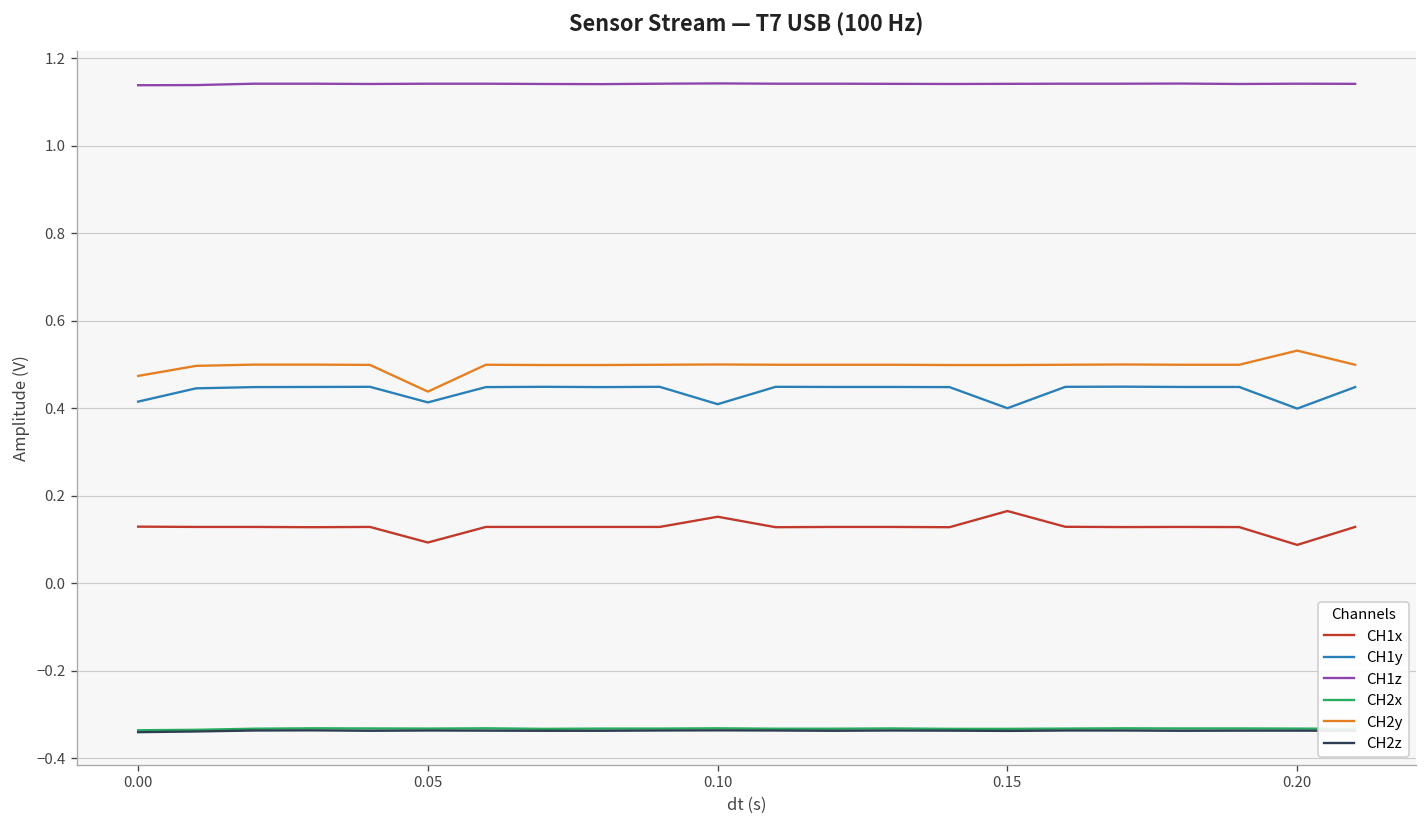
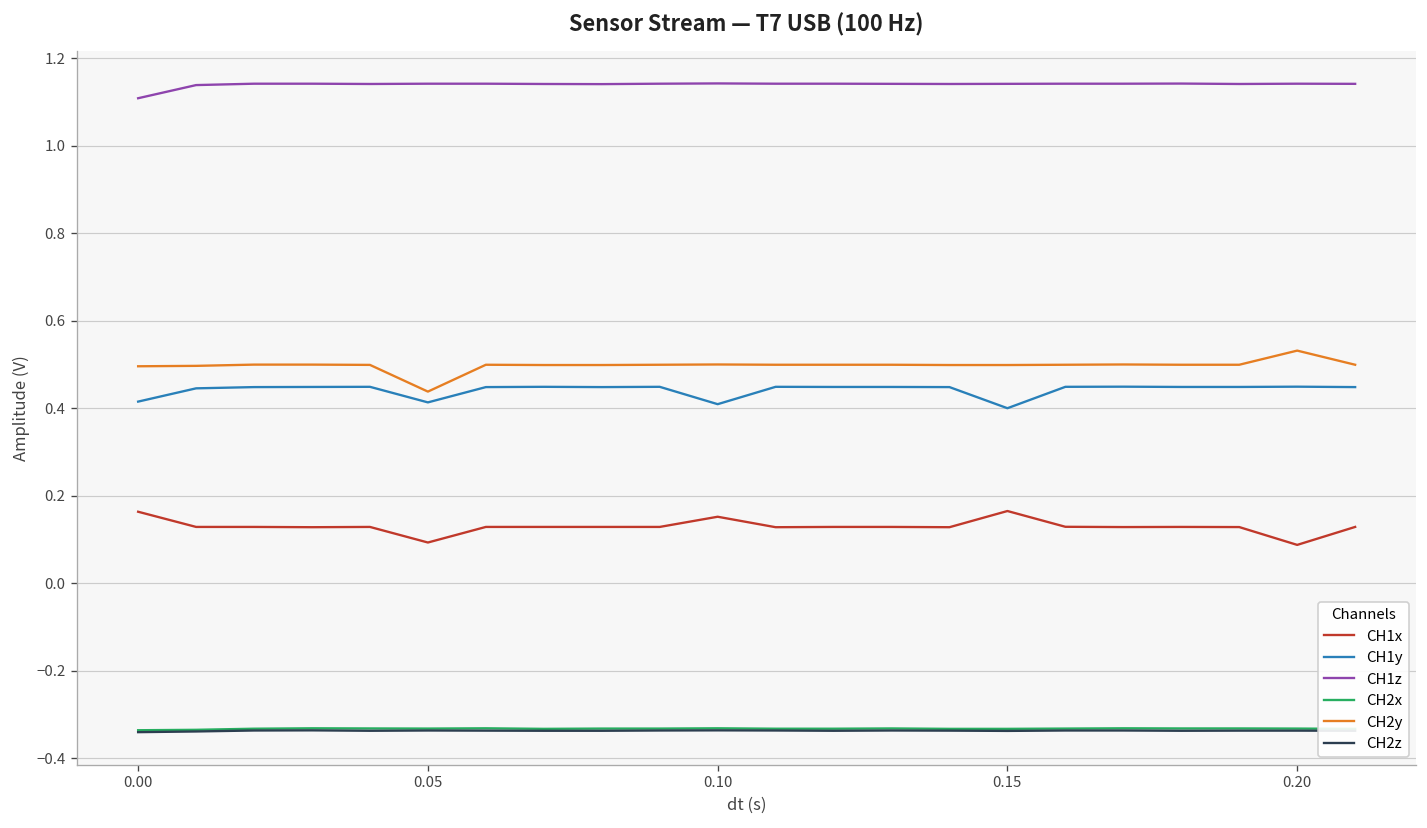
CH1x, 0.00: 0.13 -> 0.16
CH1z, 0.00: 1.14 -> 1.11
CH2y, 0.00: 0.47 -> 0.50
CH1y, 0.20: 0.40 -> 0.45
